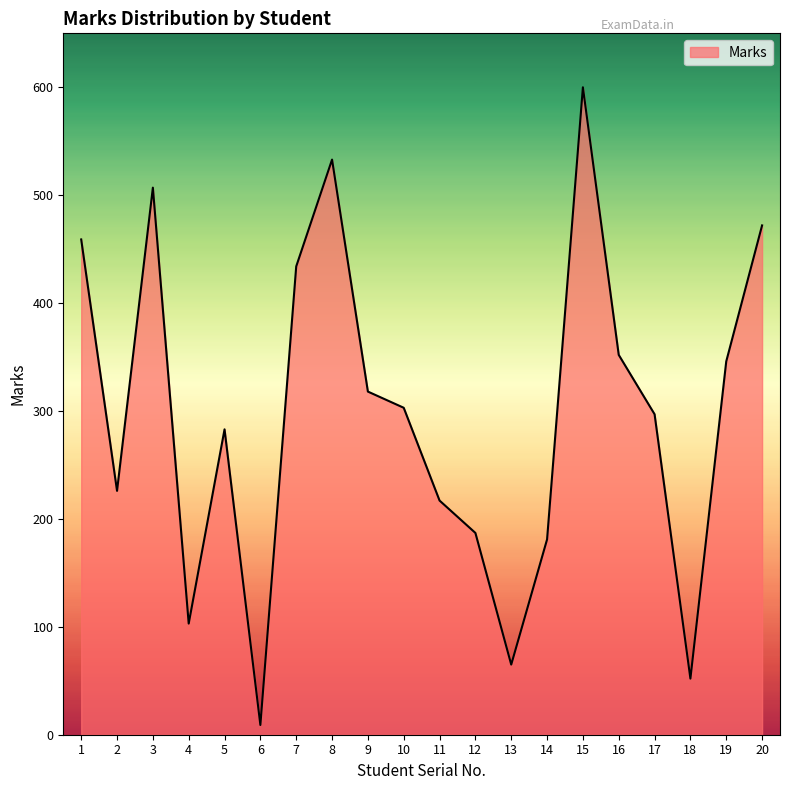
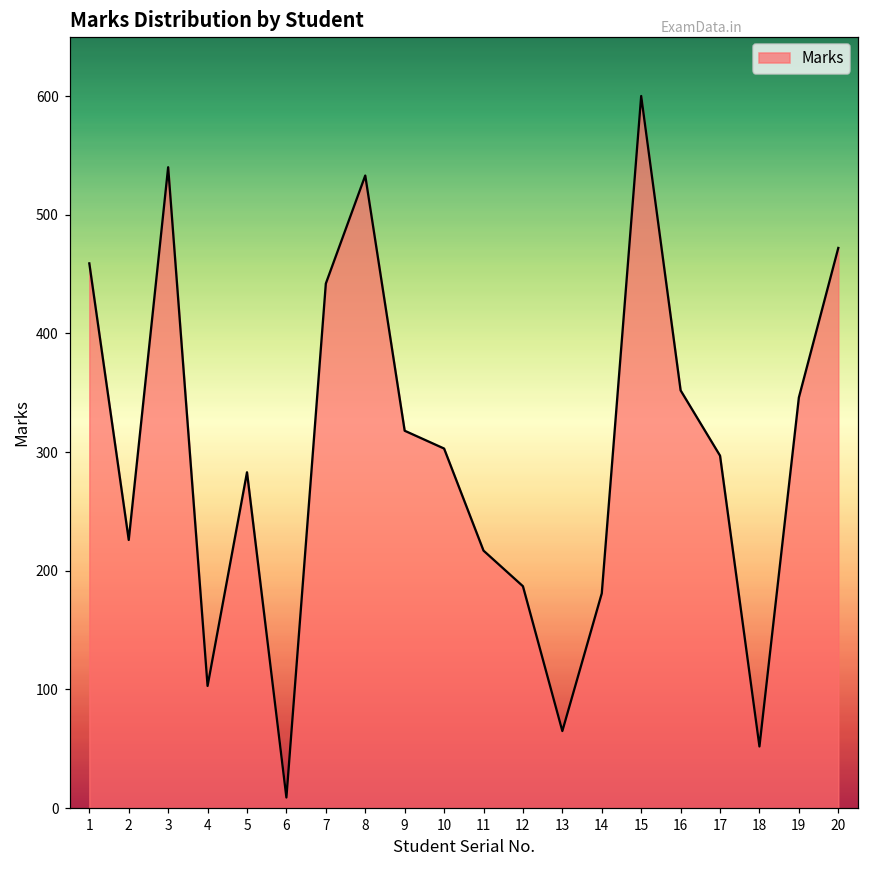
3: 507 -> 540
7: 434 -> 442
